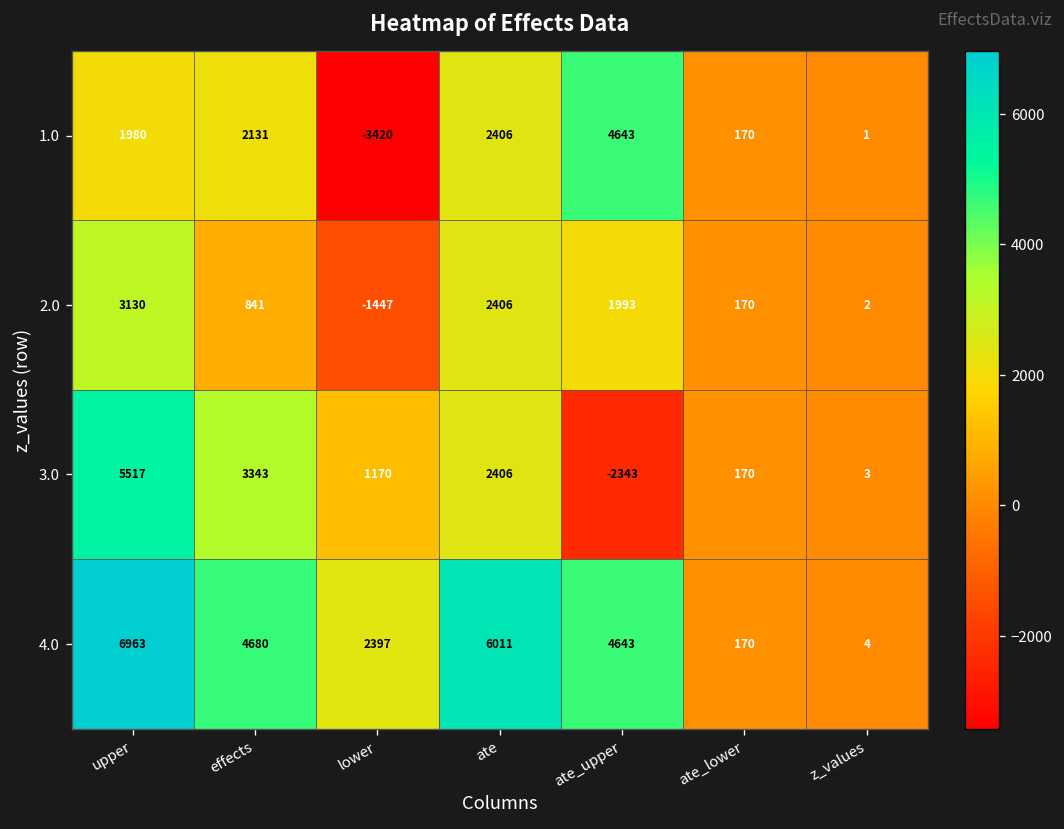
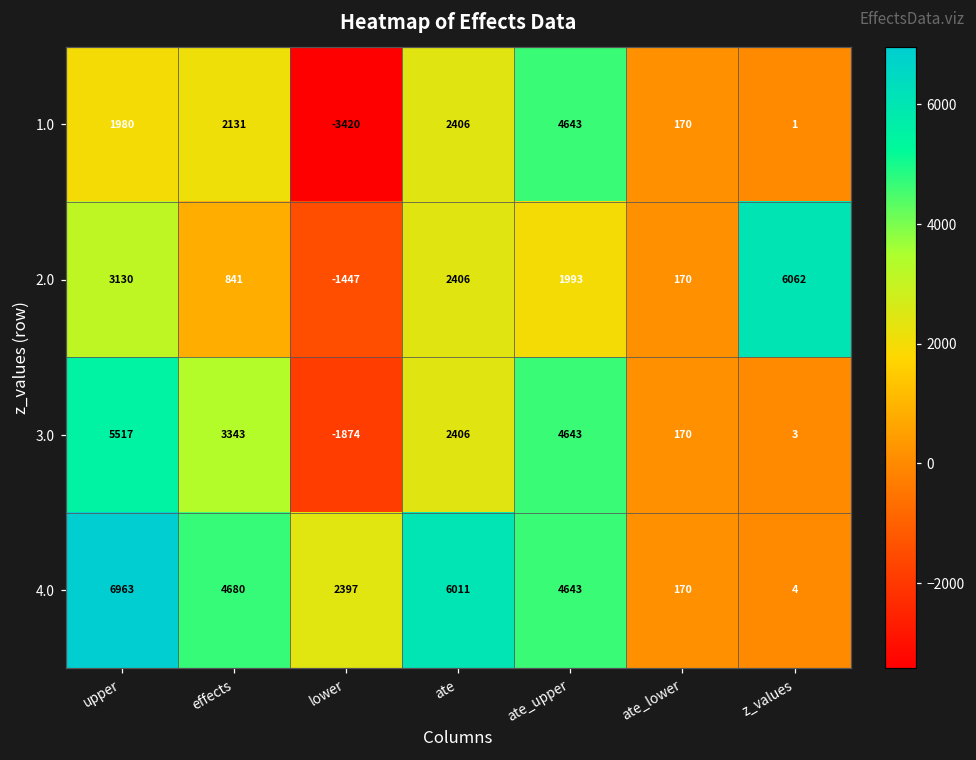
2.0, z_values: 2 -> 6062
3.0, lower: 1170 -> -1874
3.0, ate_upper: -2343 -> 4643
